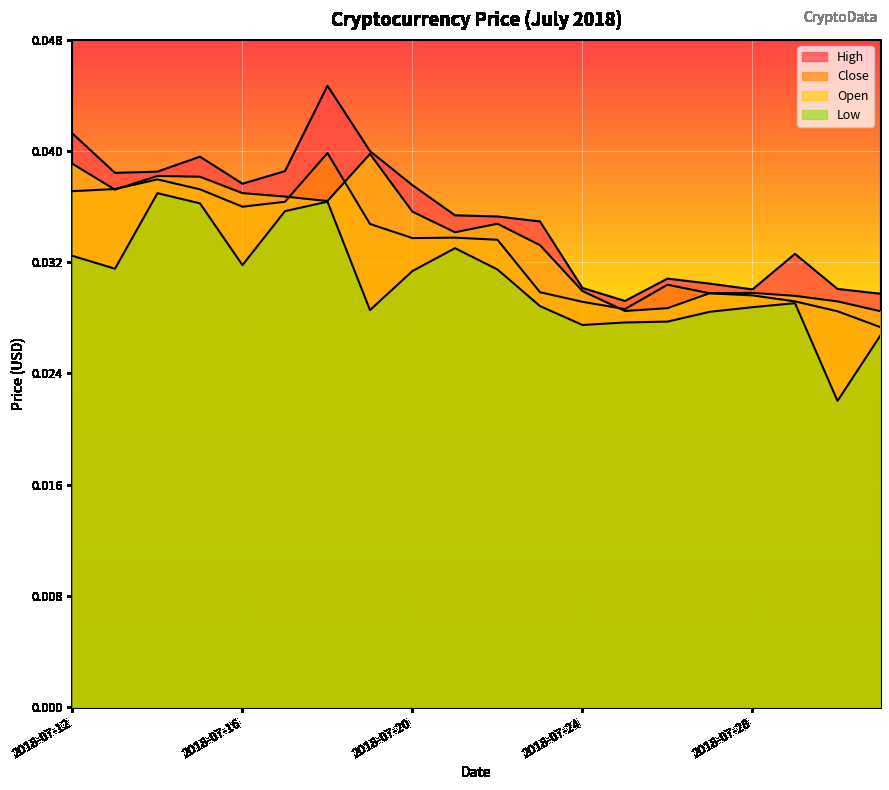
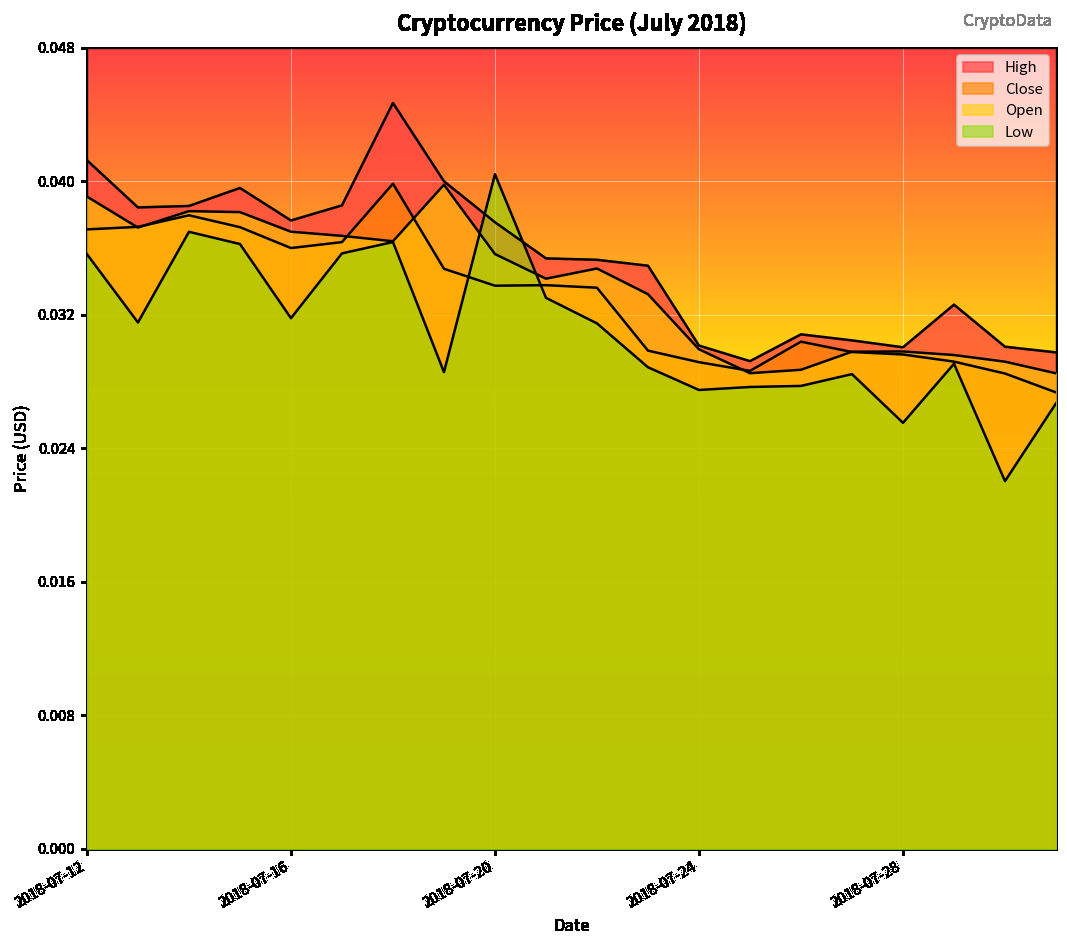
Low, 2018-07-12: 0.0325 -> 0.0356
Low, 2018-07-20: 0.0314 -> 0.0404
Low, 2018-07-28: 0.0288 -> 0.0255
